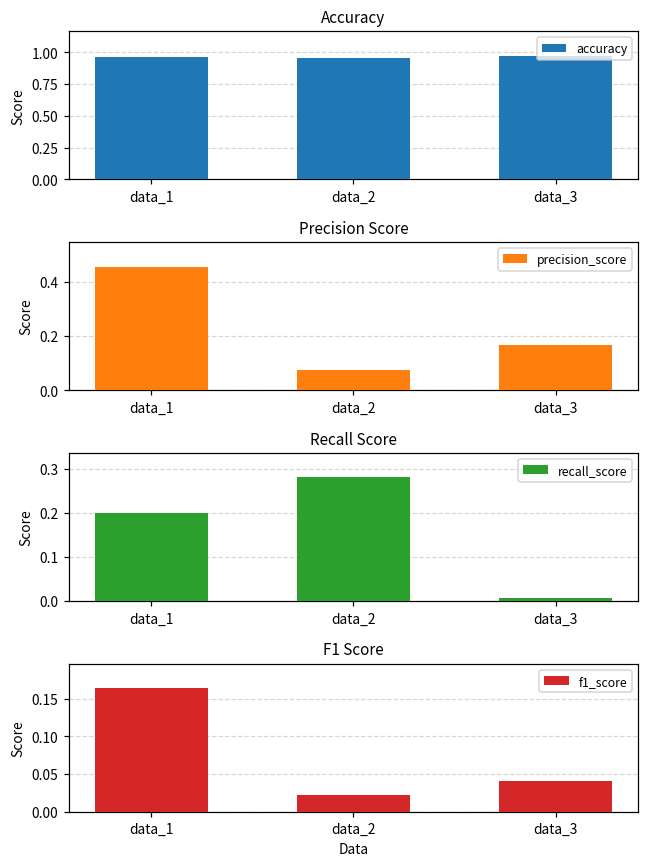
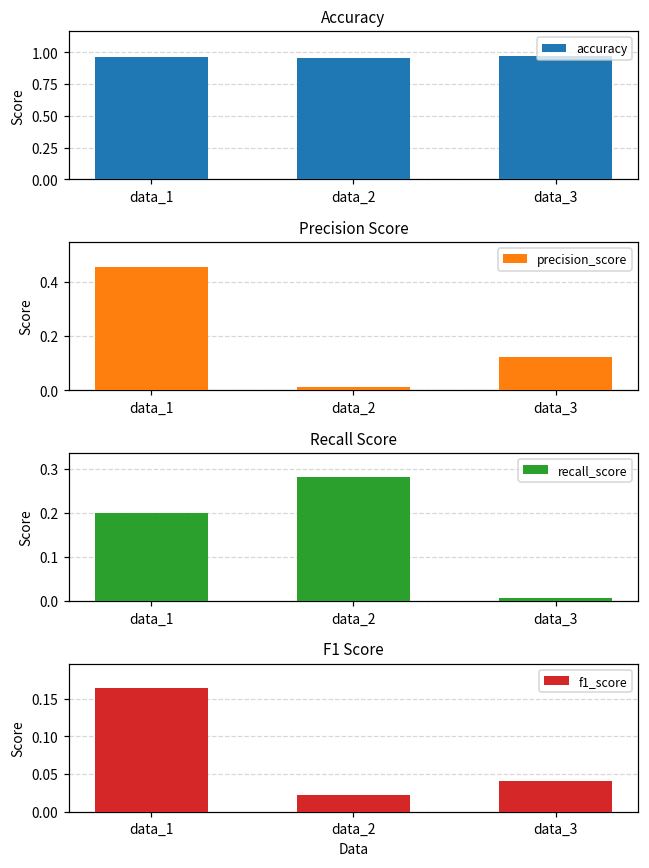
Precision Score, data_2: 0.08 -> 0.01
Precision Score, data_3: 0.17 -> 0.12
